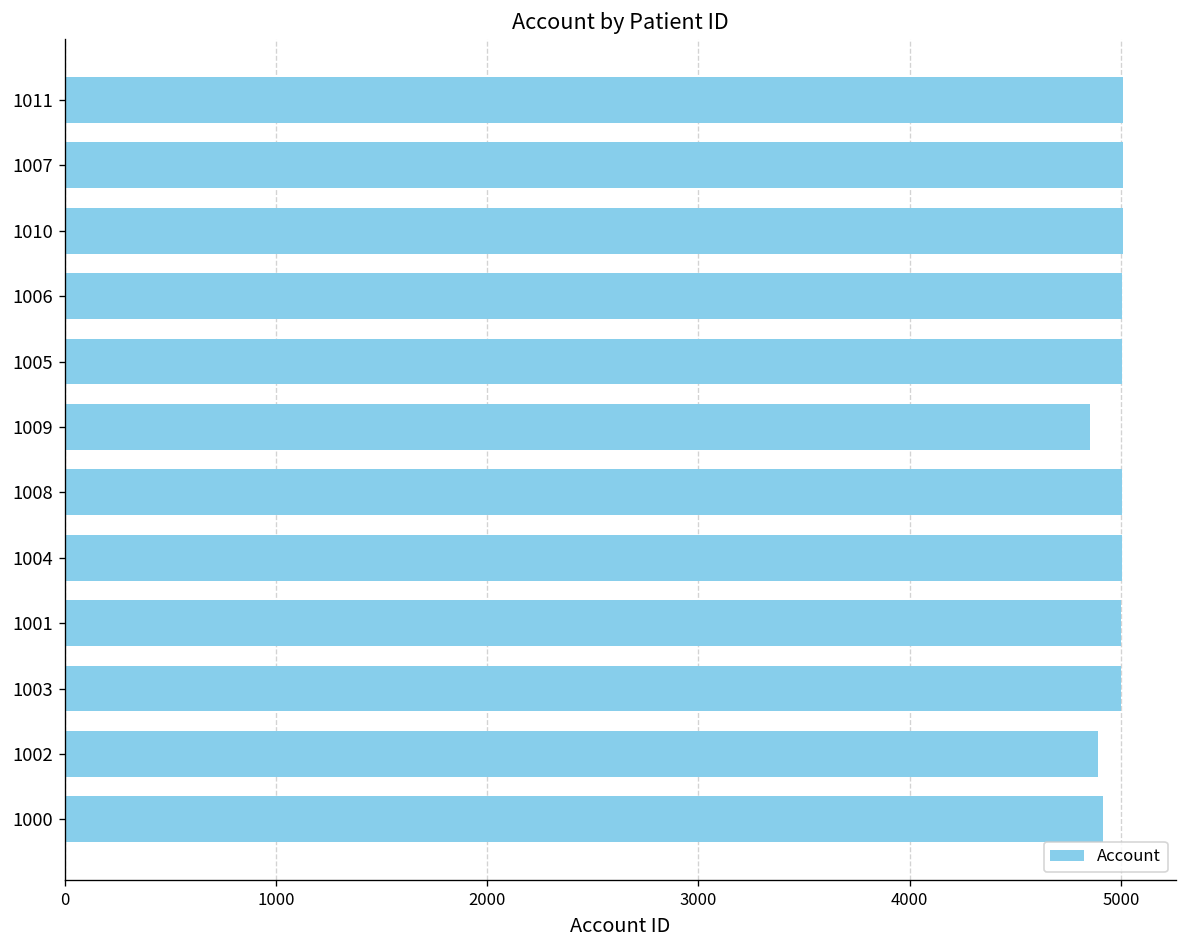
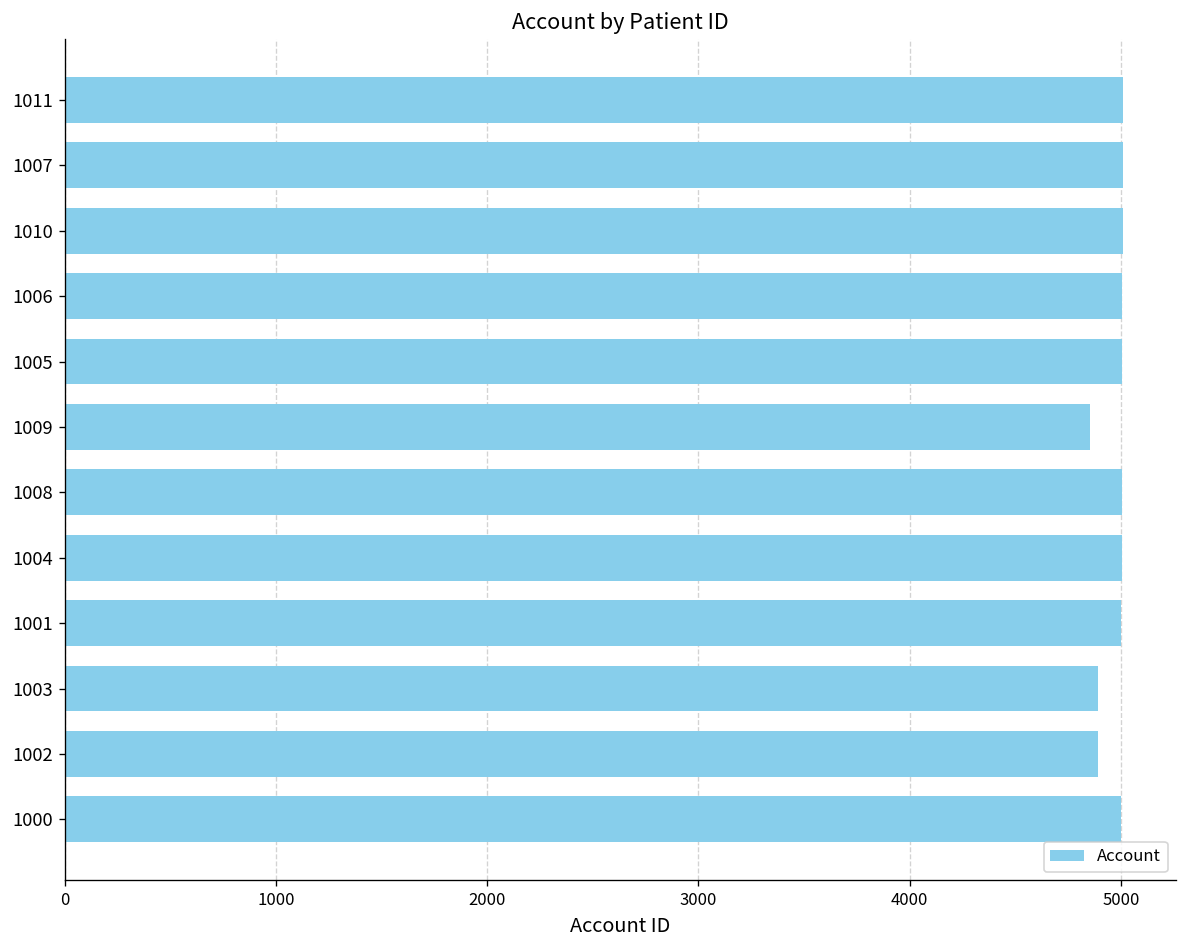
1003: 5000 -> 4890
1000: 4910 -> 5000
